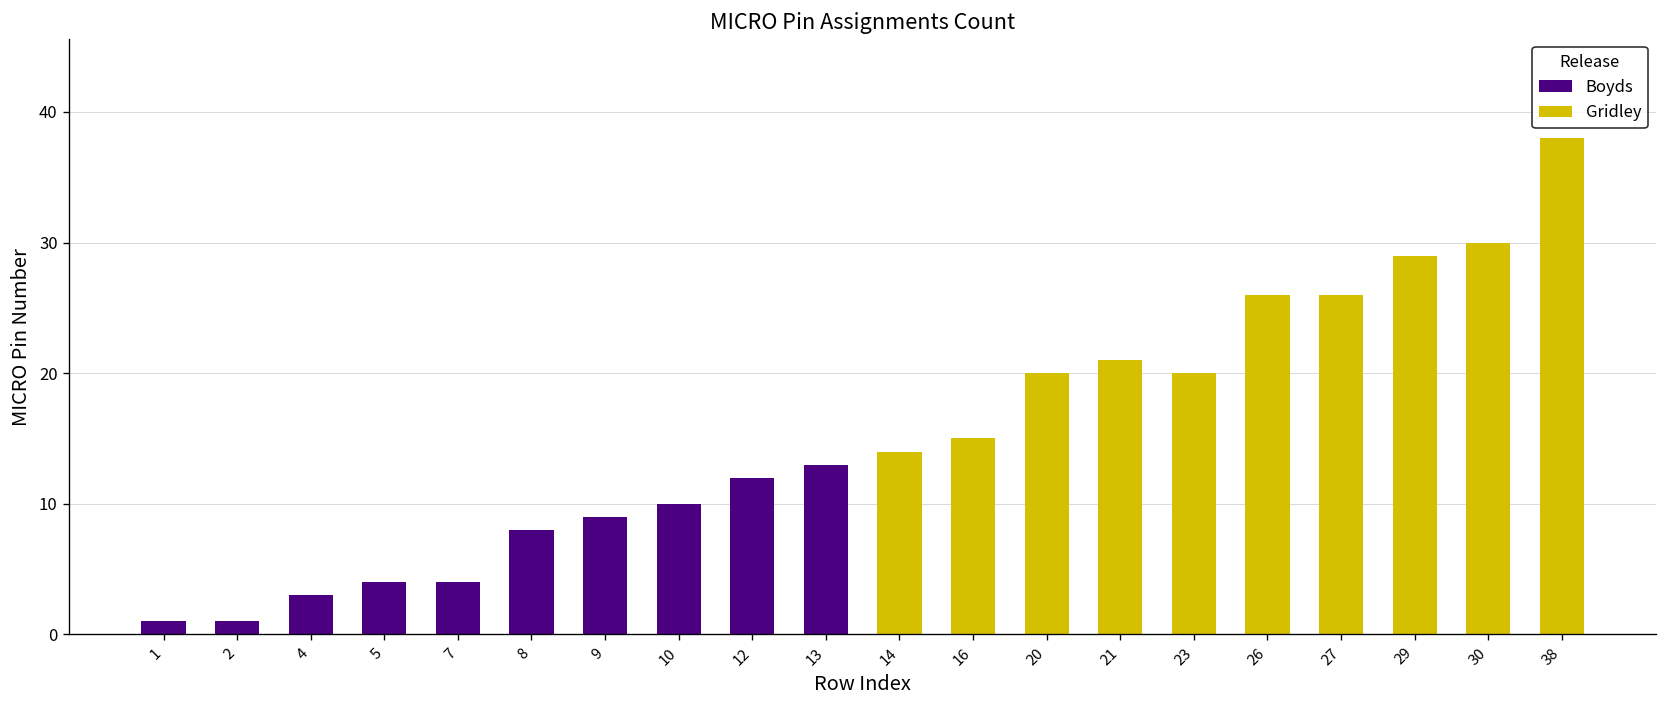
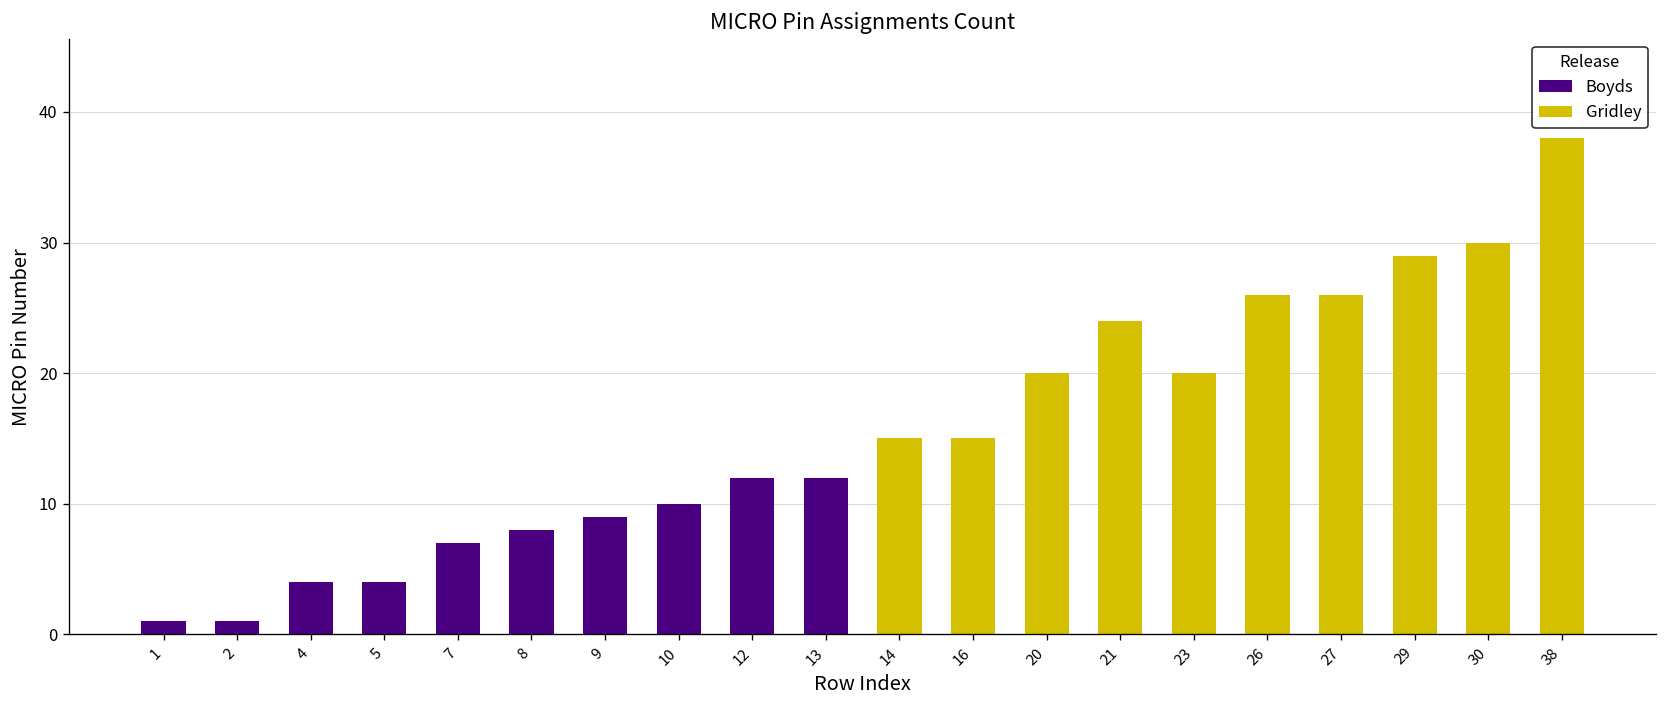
Boyds, 4: 3 -> 4
Boyds, 7: 4 -> 7
Boyds, 13: 13 -> 12
Gridley, 14: 14 -> 15
Gridley, 21: 21 -> 24
